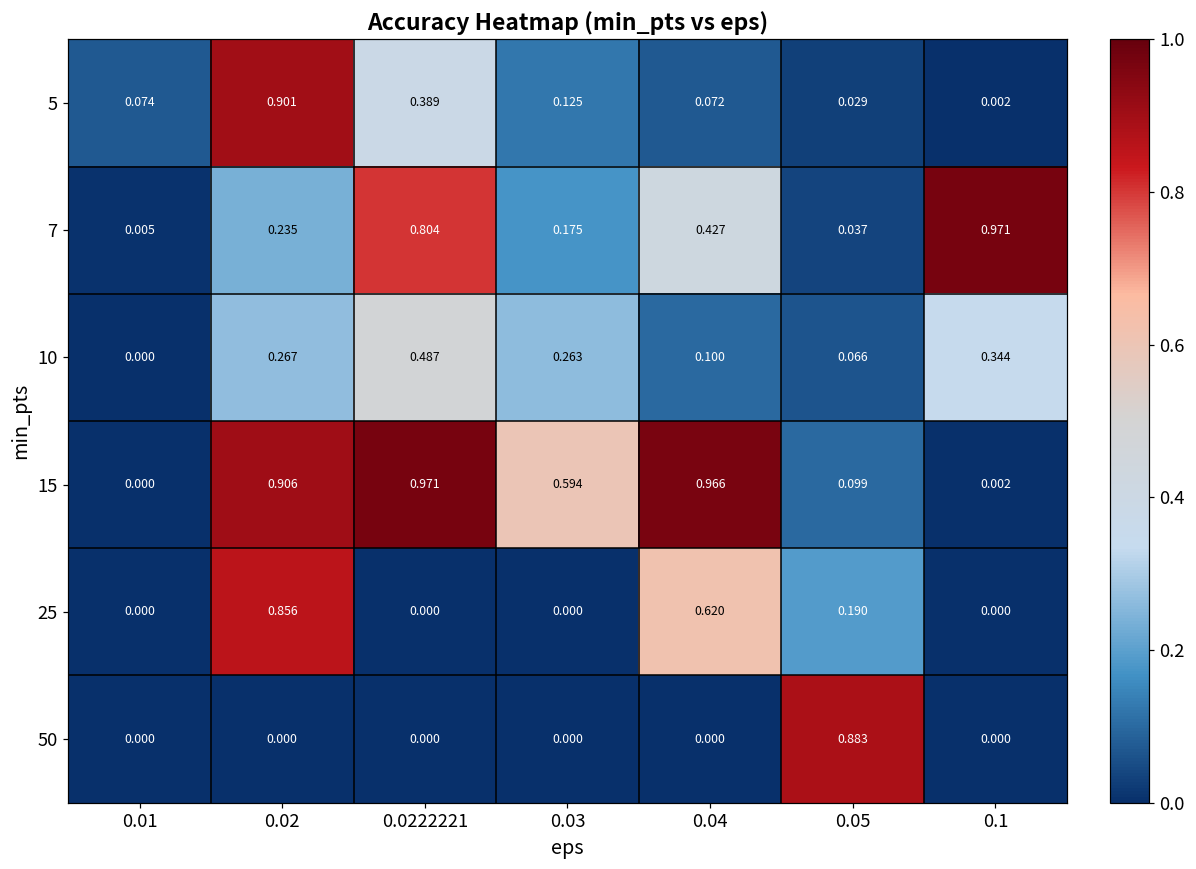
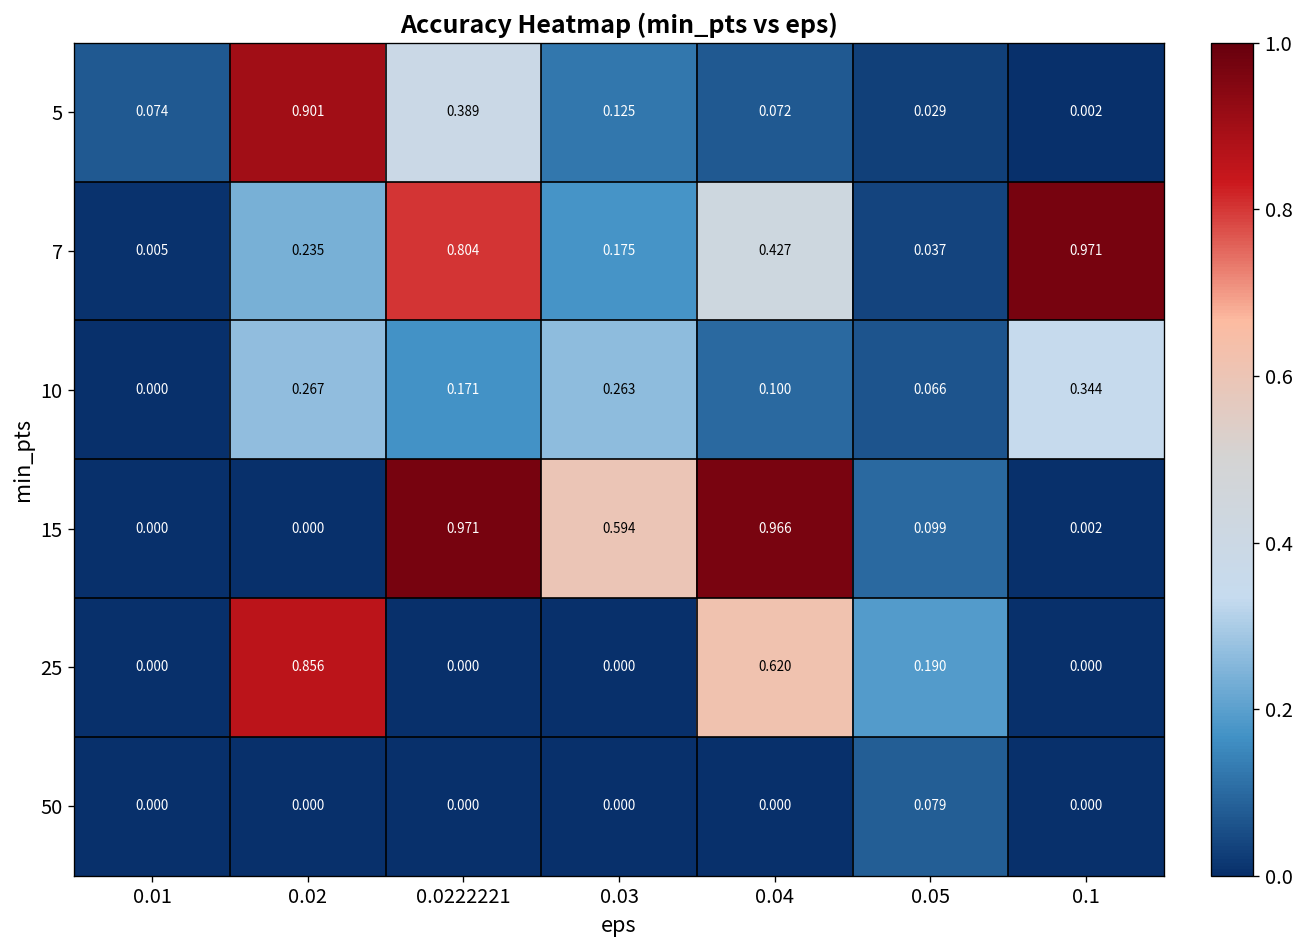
10, 0.0222221: 0.487 -> 0.171
15, 0.02: 0.906 -> 0.000
50, 0.05: 0.883 -> 0.079
